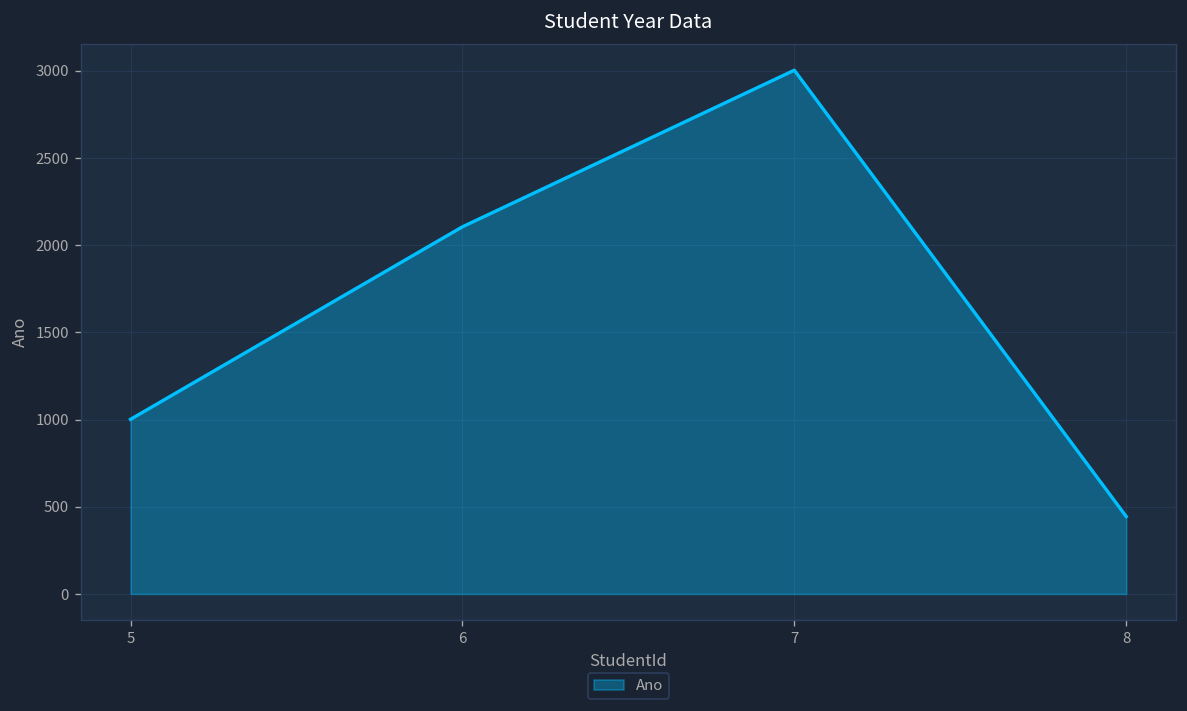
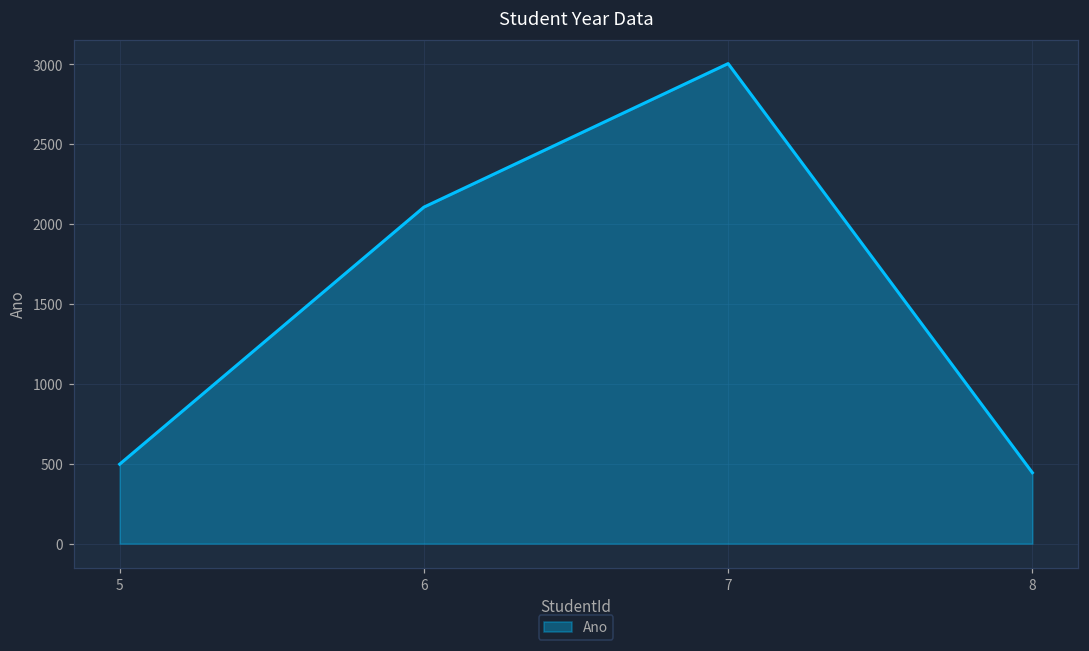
5: 1000 -> 500
